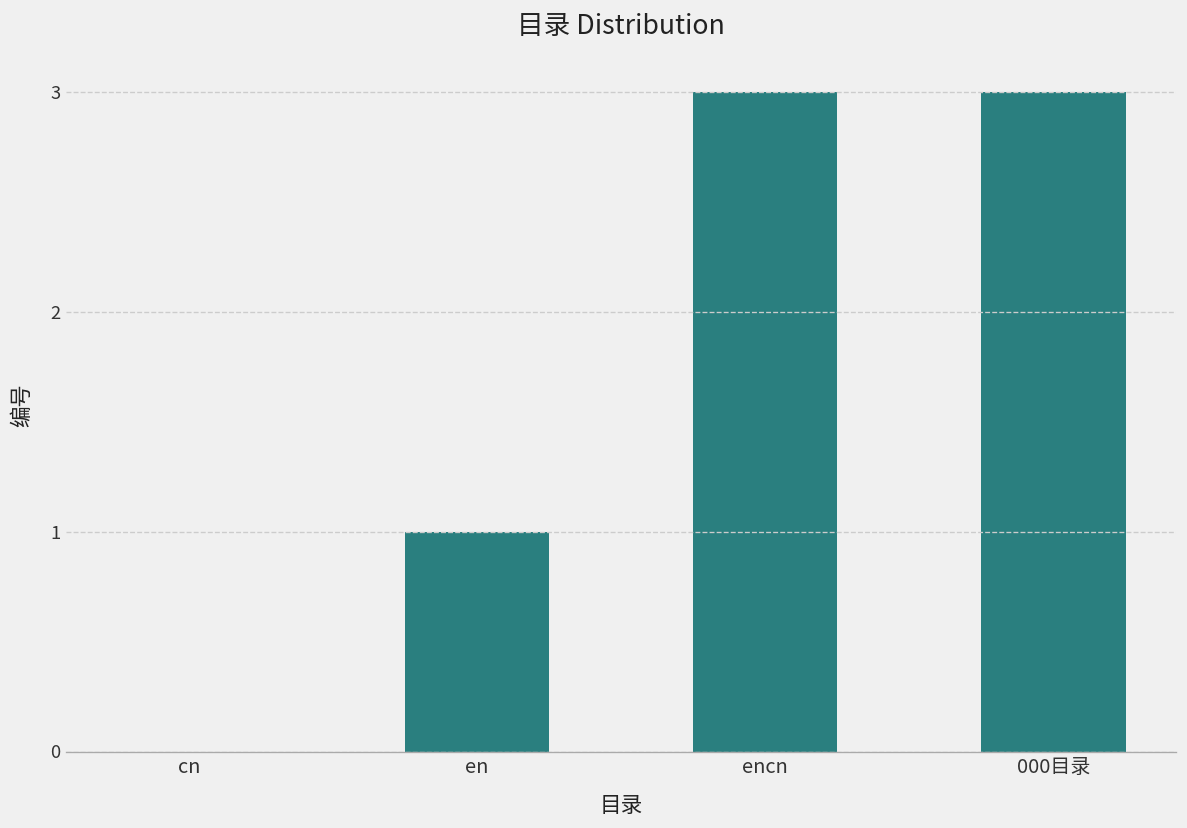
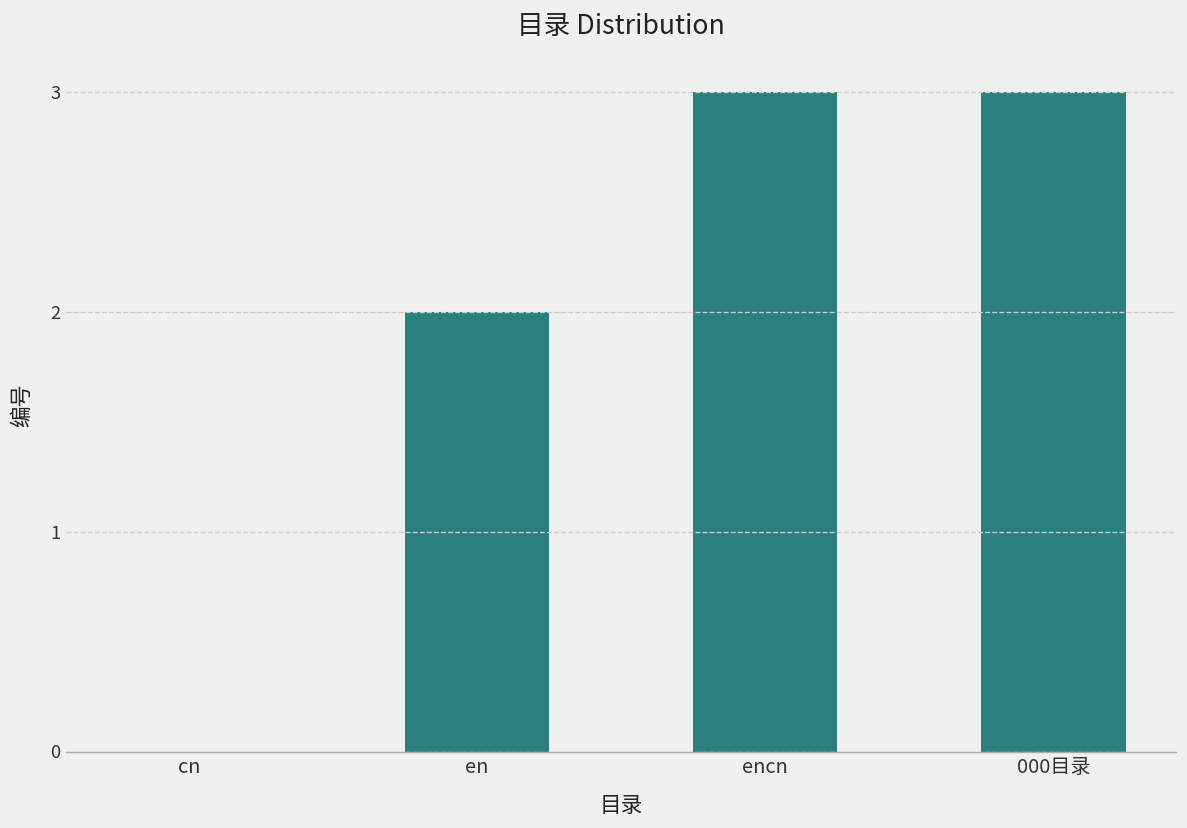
en: 1 -> 2
